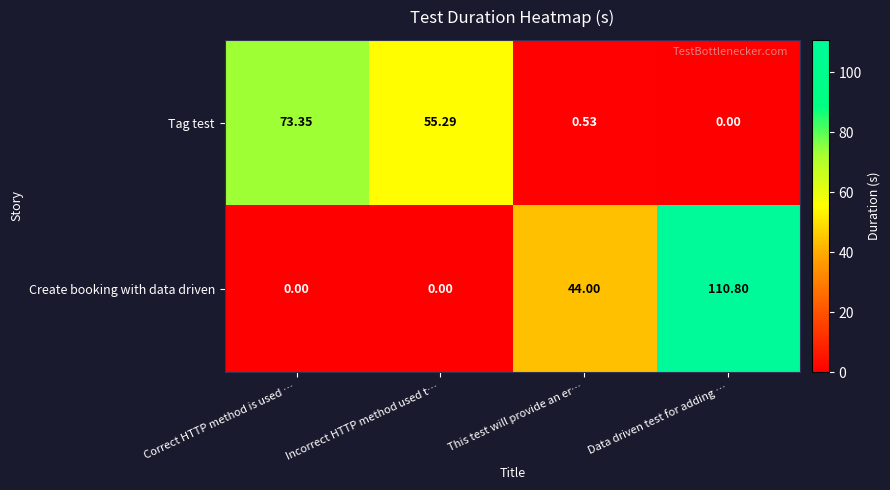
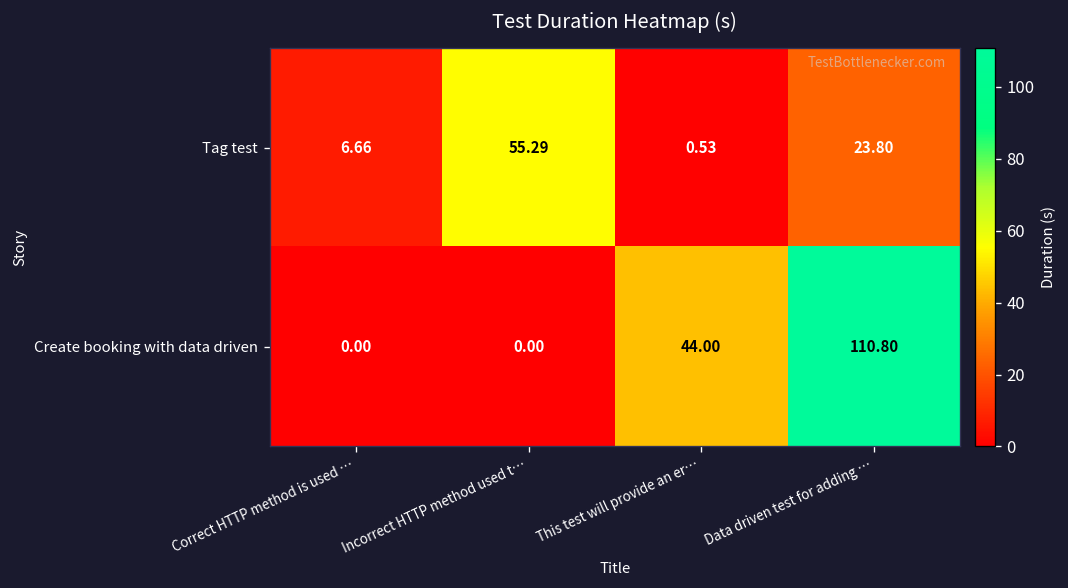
Tag test, Correct HTTP method is used …: 73.35 -> 6.66
Tag test, Data driven test for adding …: 0.00 -> 23.80
